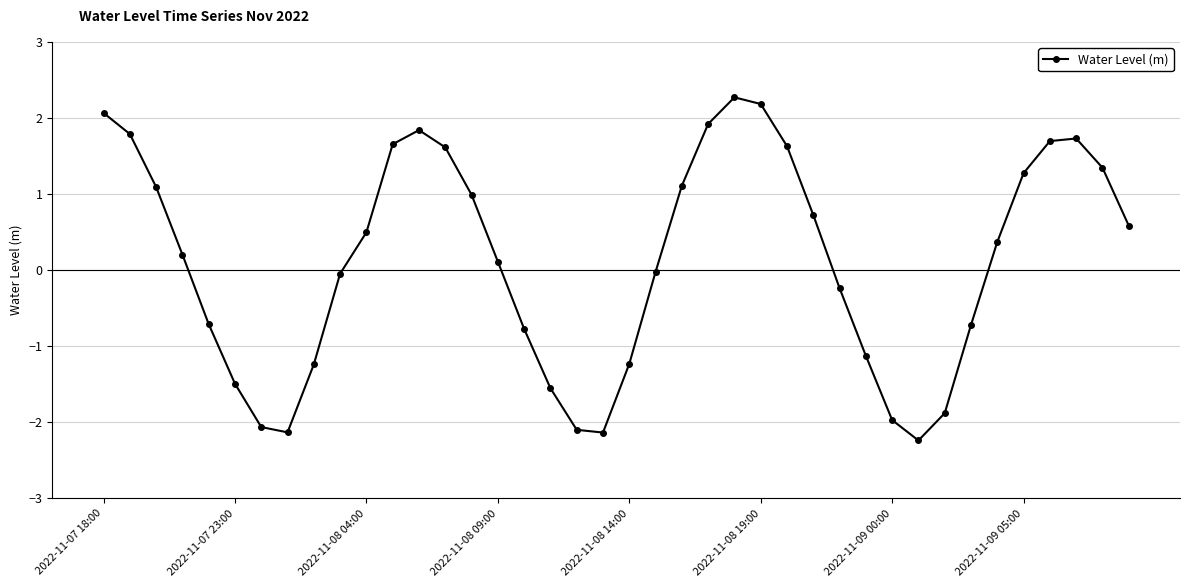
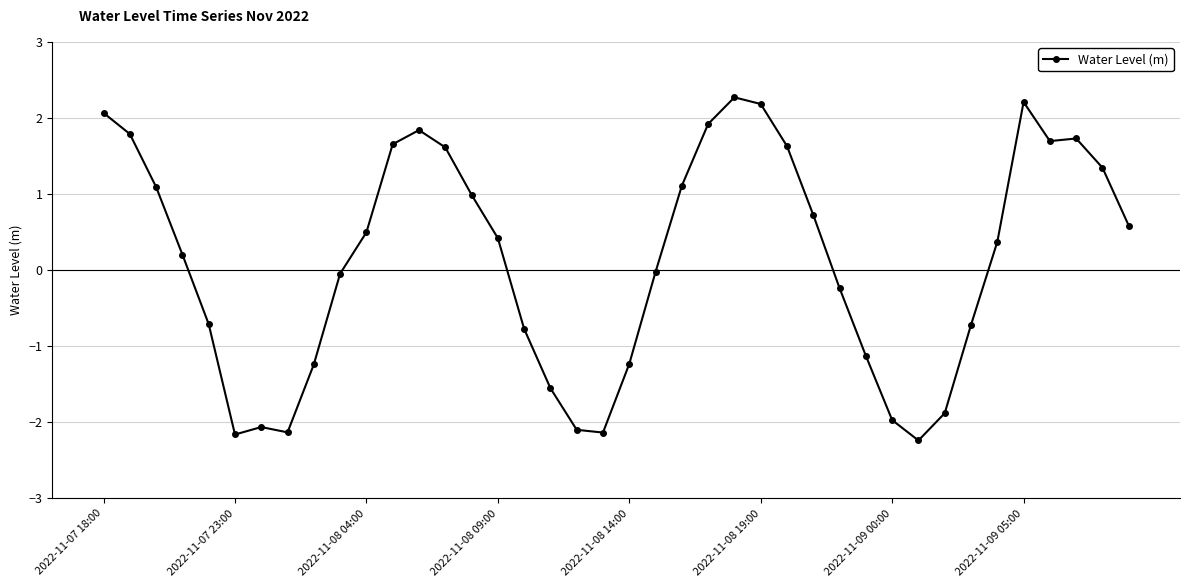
2022-11-07 23:00: -1.5 -> -2.2
2022-11-08 09:00: 0.1 -> 0.4
2022-11-09 05:00: 1.3 -> 2.2
